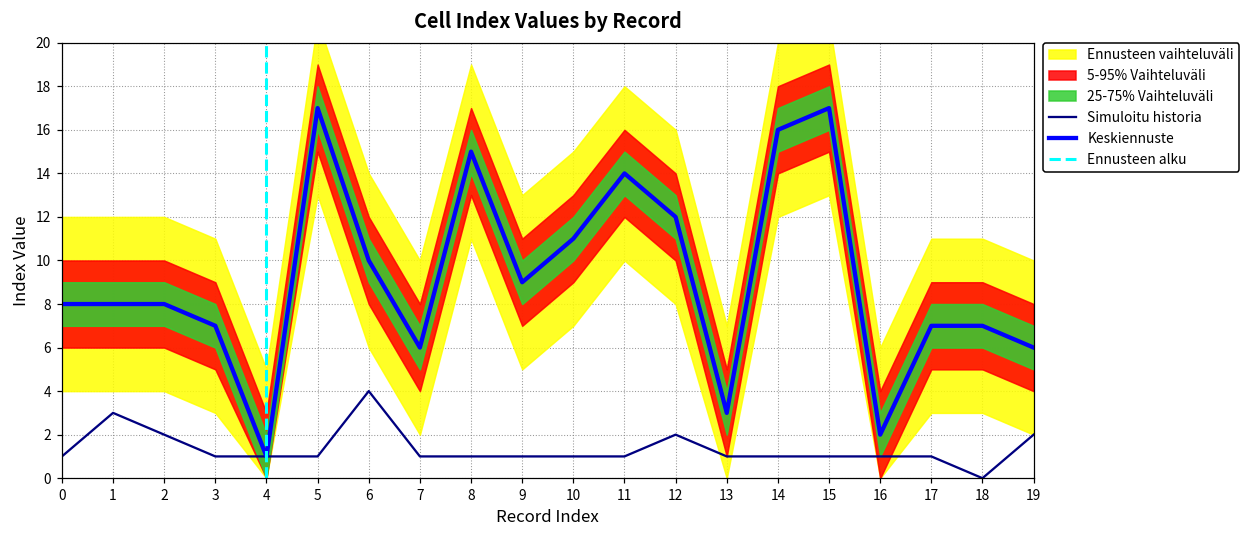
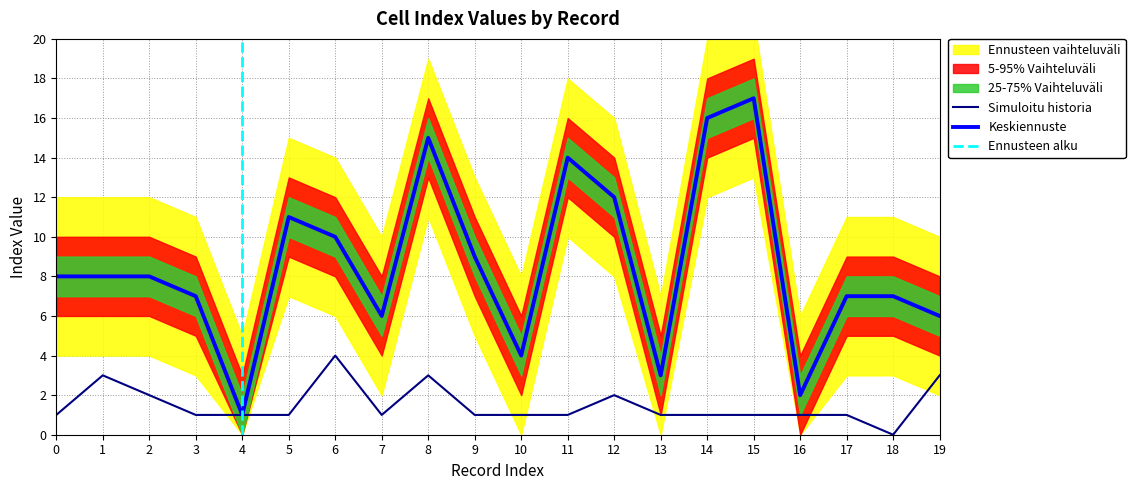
Keskiennuste, 5: 17 -> 11
Simuloitu historia, 8: 1 -> 3
Keskiennuste, 10: 11 -> 4
Simuloitu historia, 19: 2 -> 3
